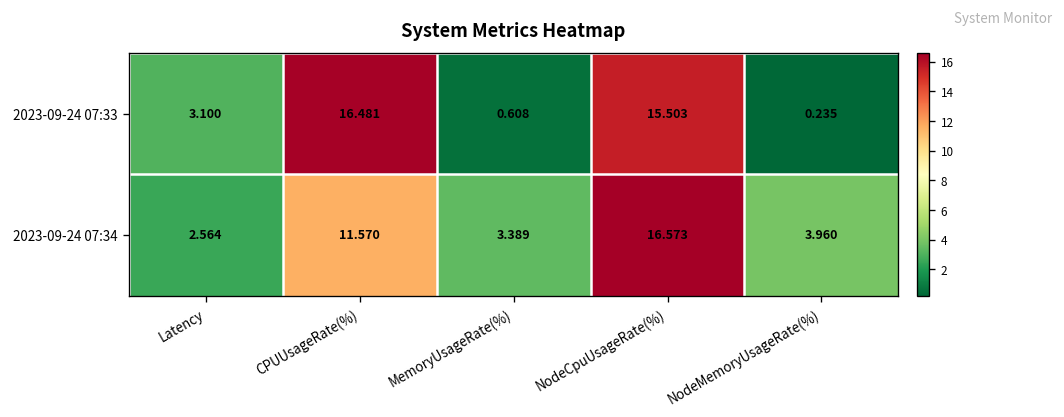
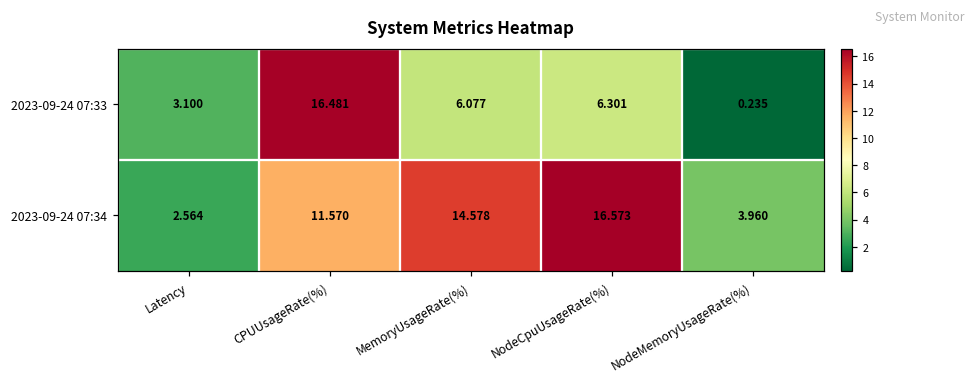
2023-09-24 07:33, MemoryUsageRate(%): 0.608 -> 6.077
2023-09-24 07:33, NodeCpuUsageRate(%): 15.503 -> 6.301
2023-09-24 07:34, MemoryUsageRate(%): 3.389 -> 14.578
